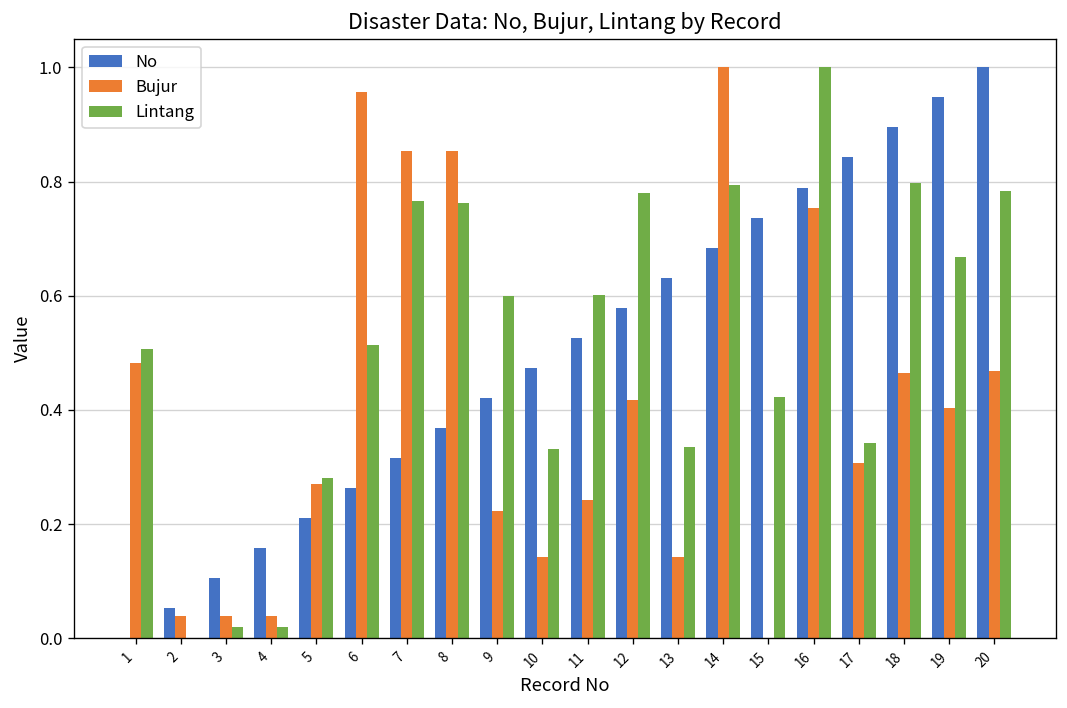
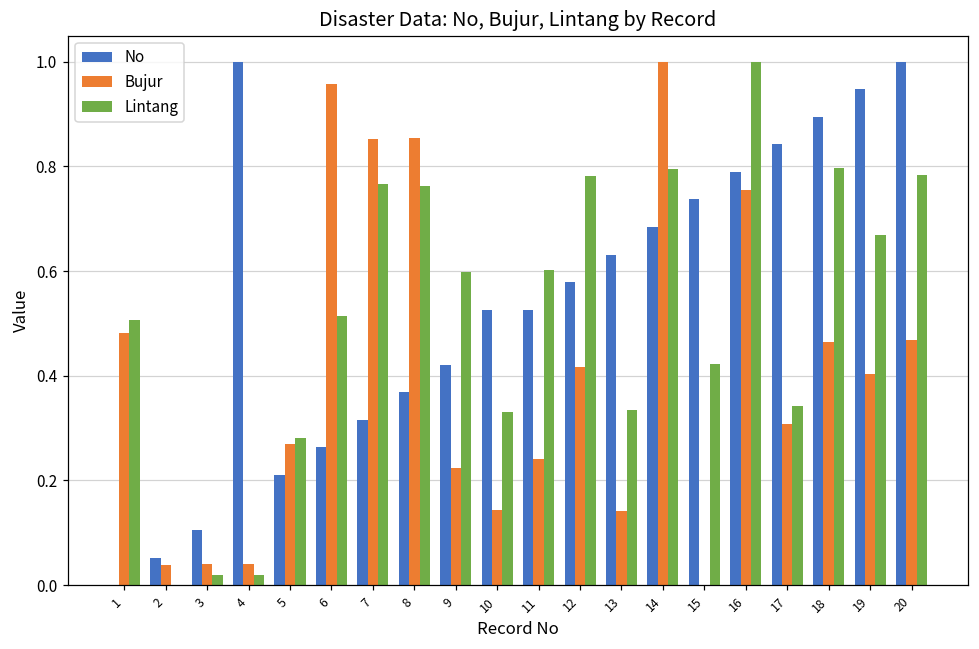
No, 4: 0.16 -> 1.00
No, 10: 0.47 -> 0.53
